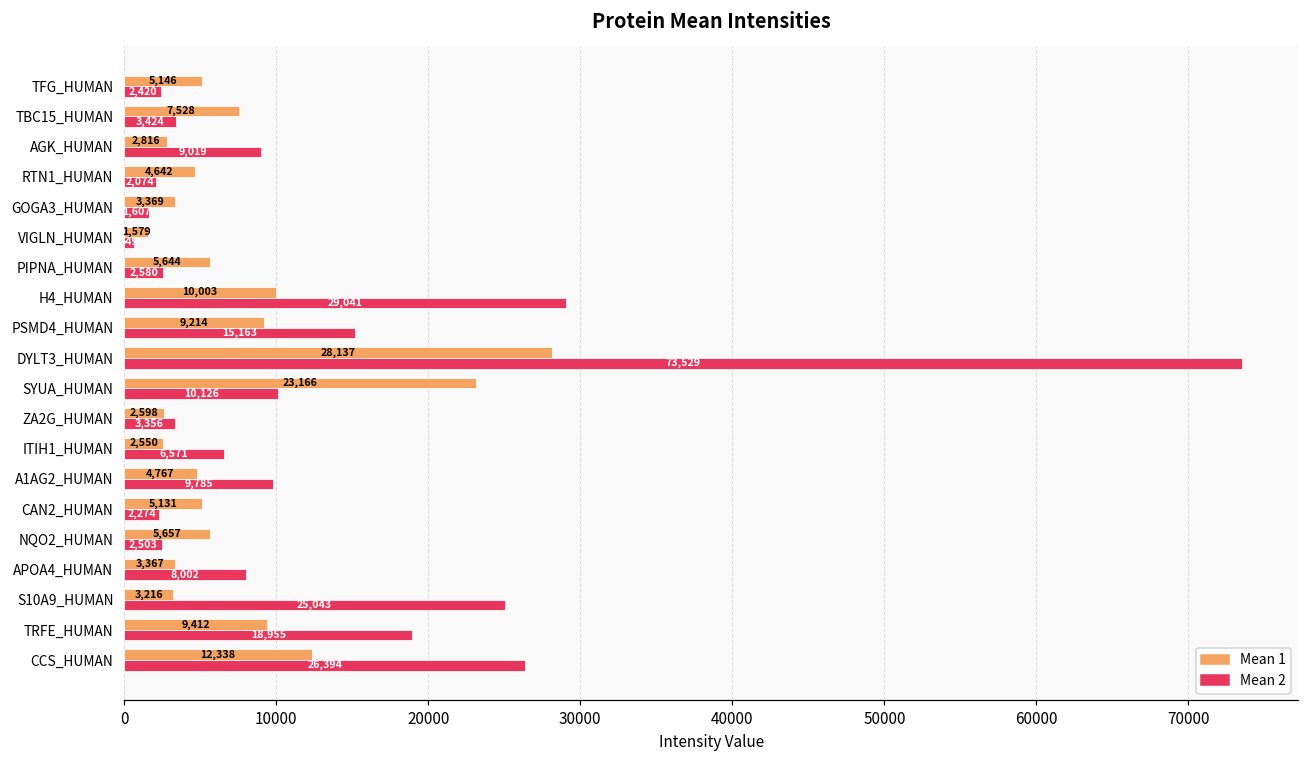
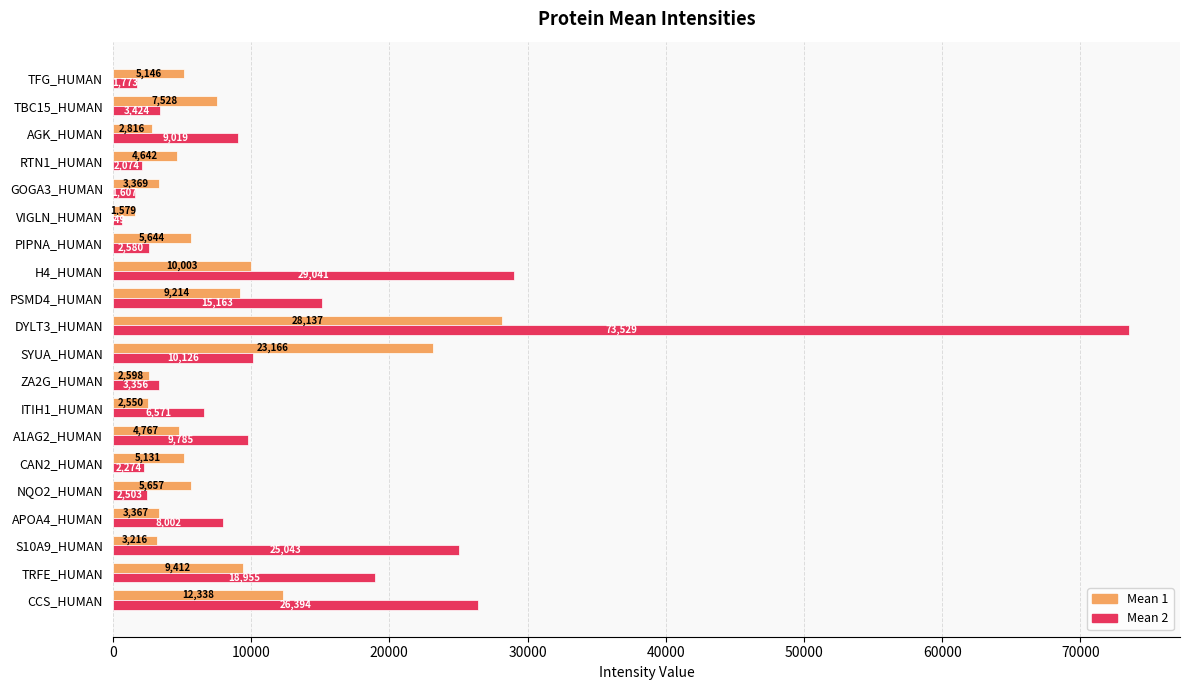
Mean 2, TFG_HUMAN: 2,420 -> 1,773
